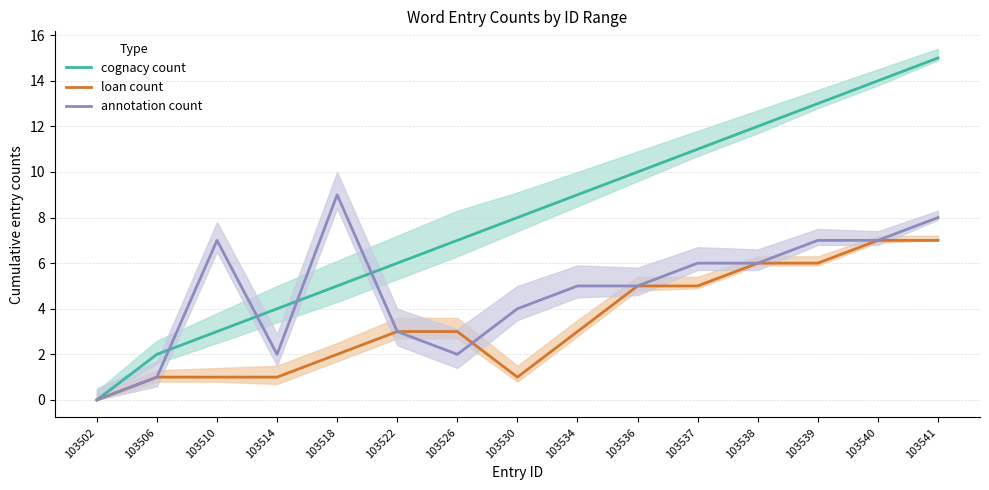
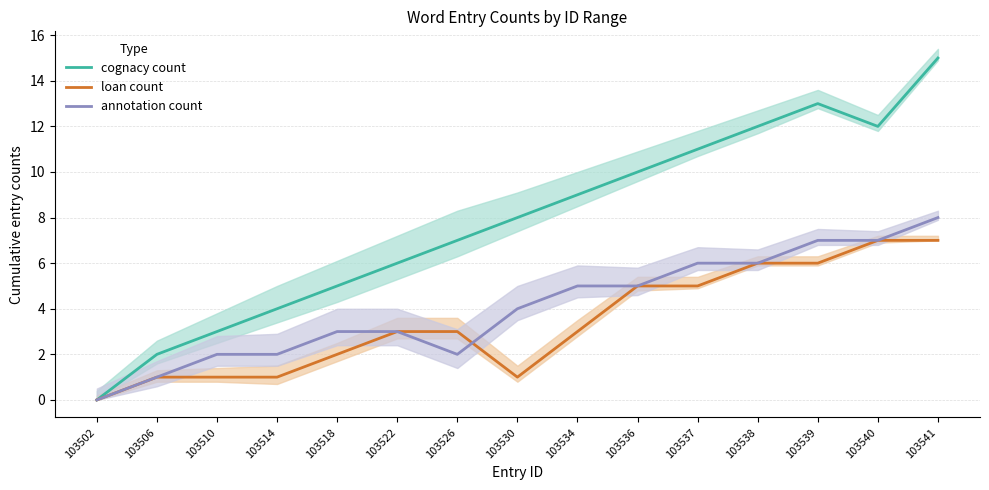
annotation count, 103510: 7 -> 2
annotation count, 103518: 9 -> 3
cognacy count, 103540: 14 -> 12
